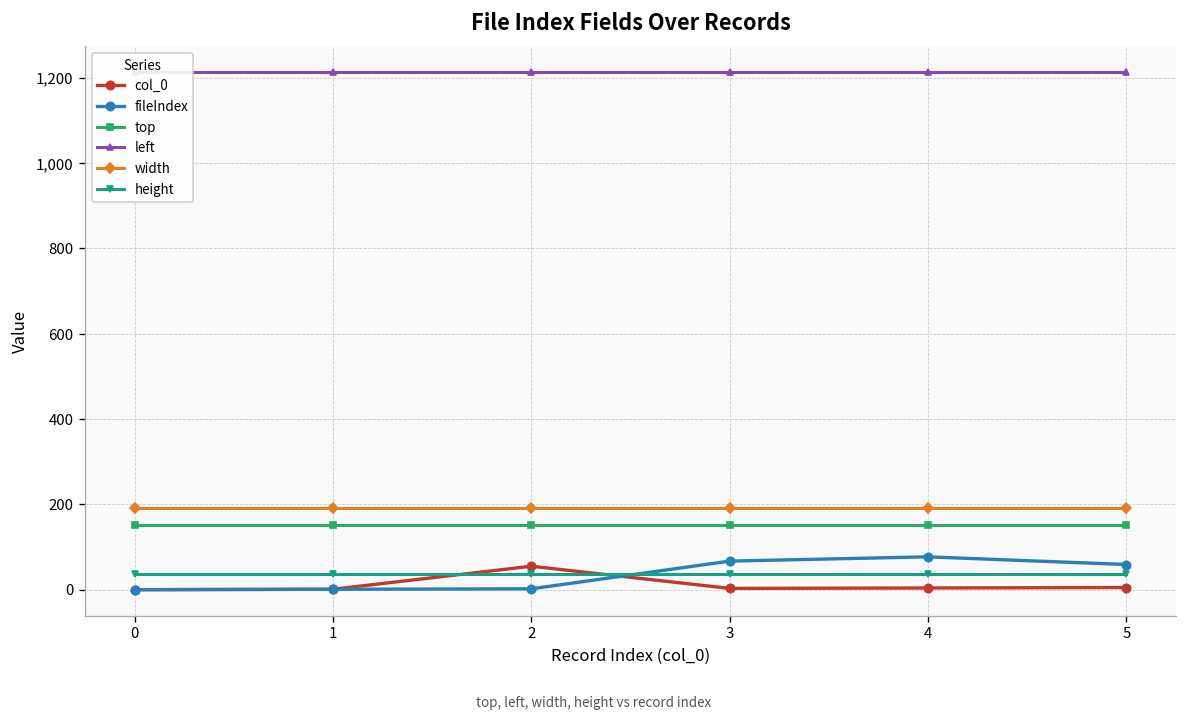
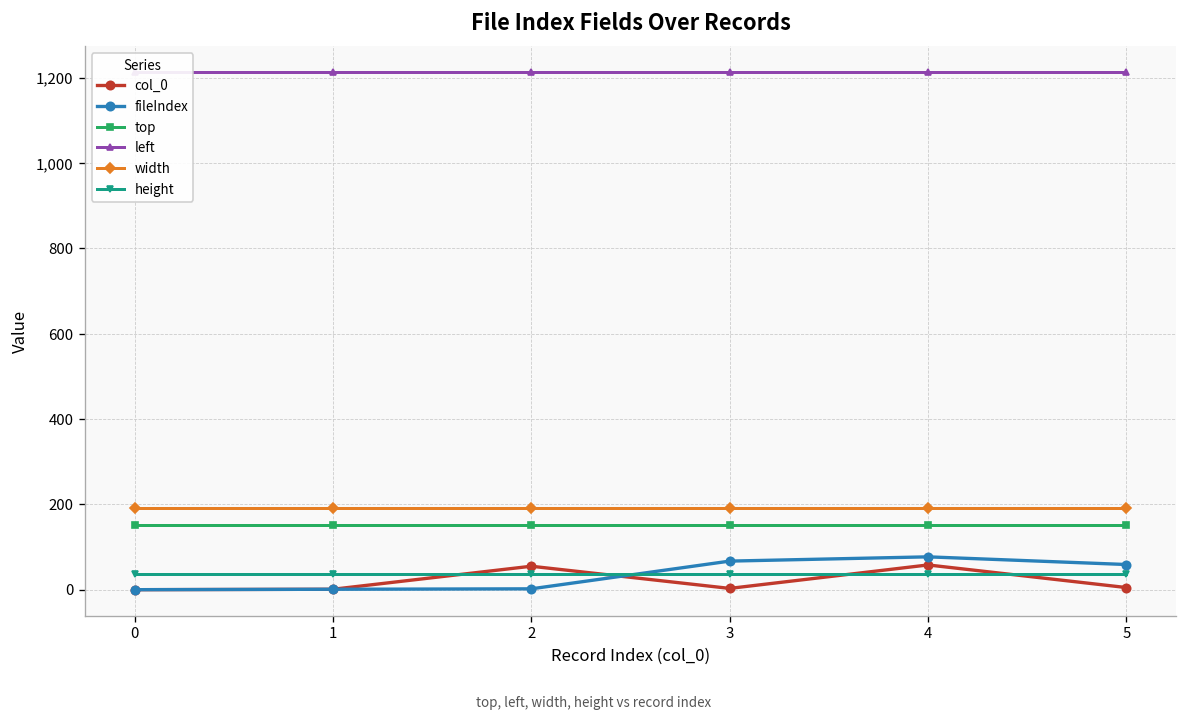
col_0, 4: 0 -> 60
